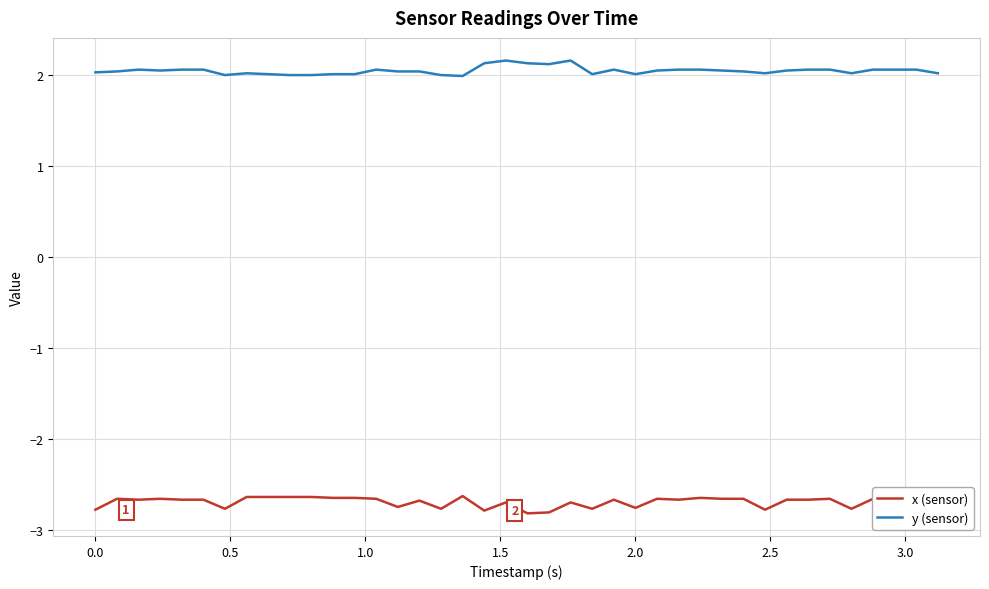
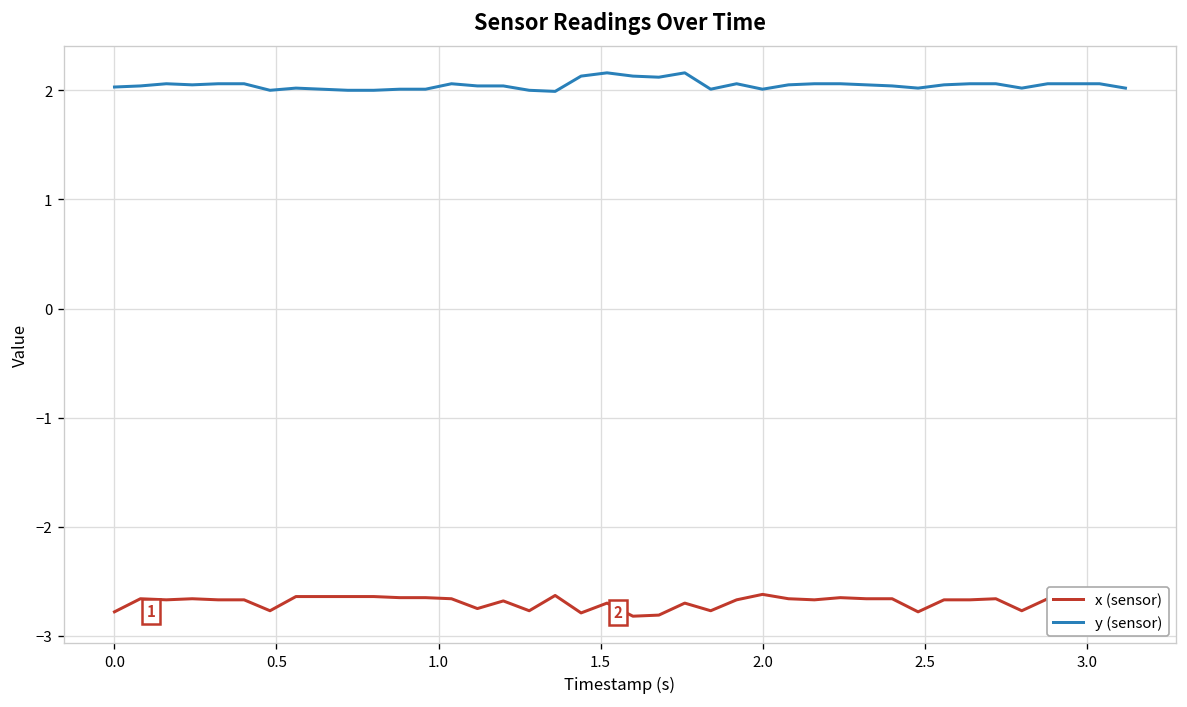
x (sensor), 2.0: -2.8 -> -2.6
